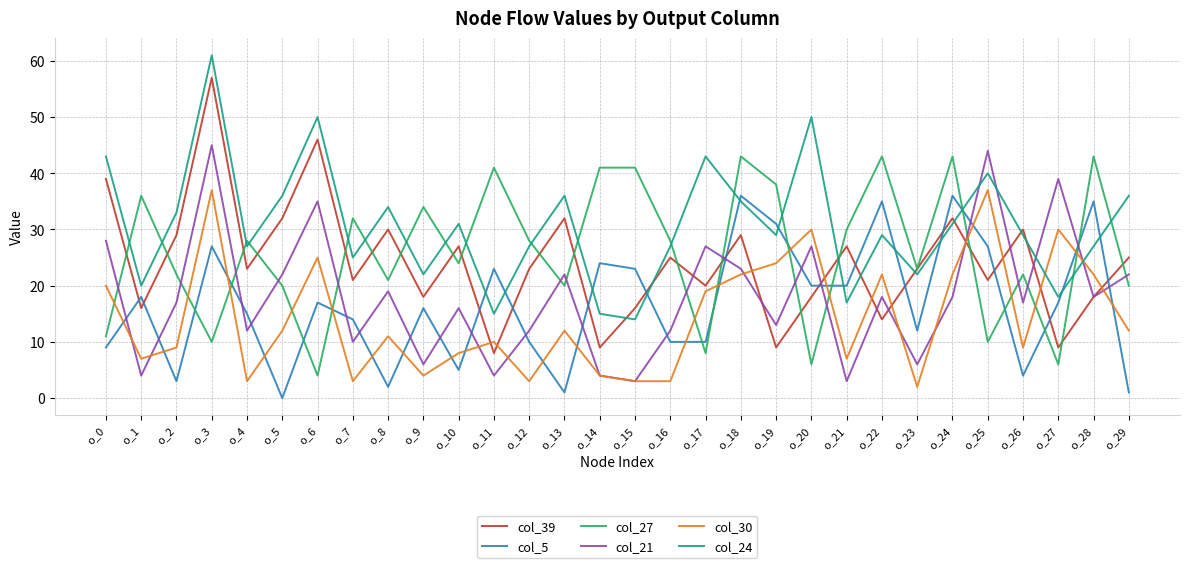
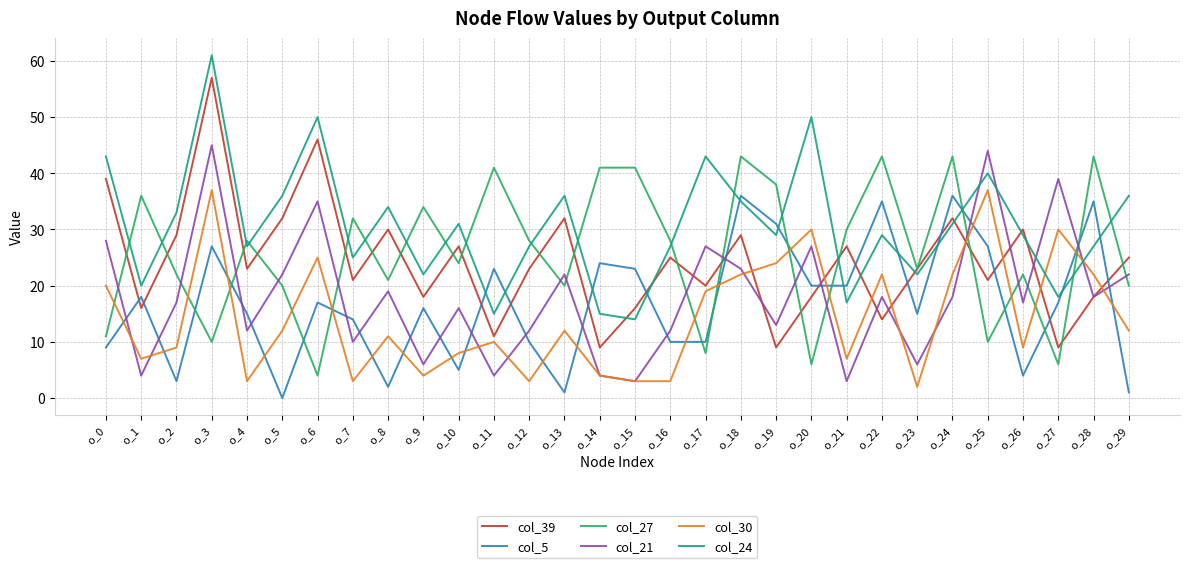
col_39, o_11: 8 -> 11
col_5, o_23: 12 -> 15
